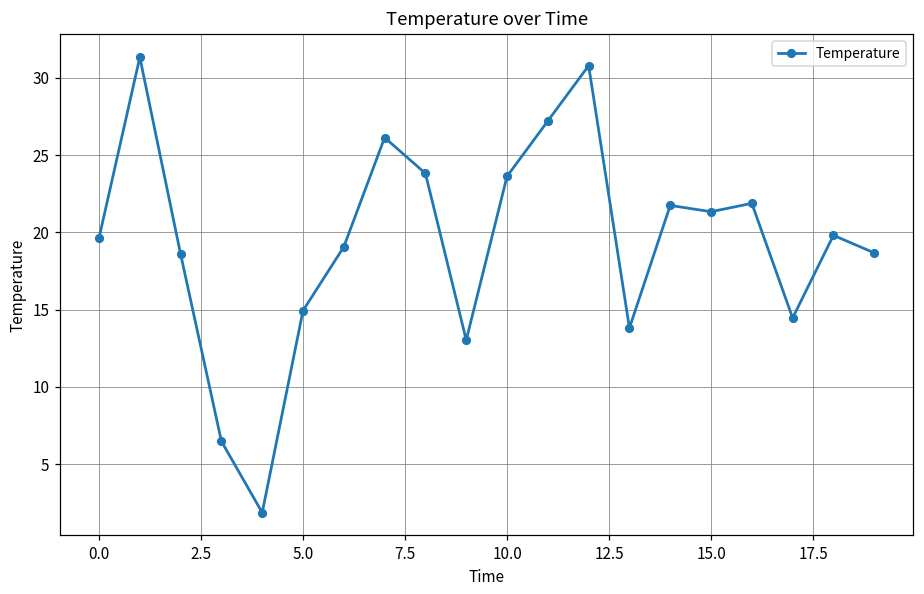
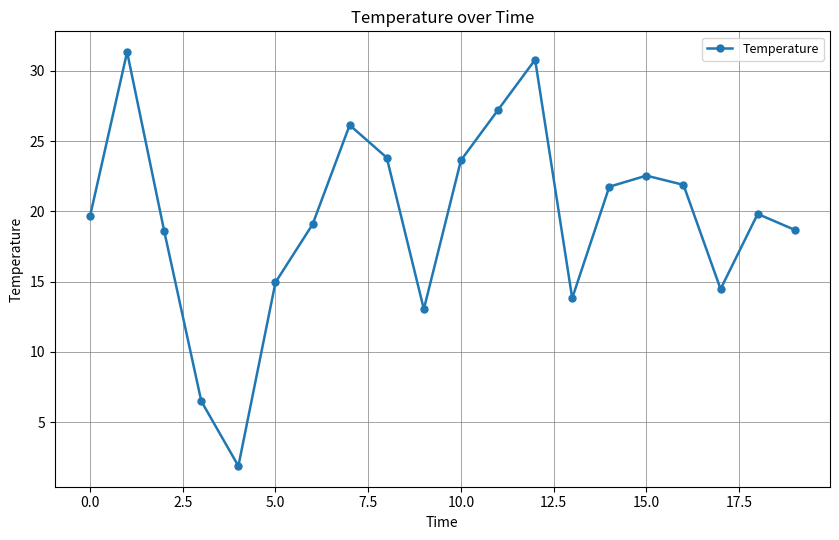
15.0: 21.3 -> 22.5
